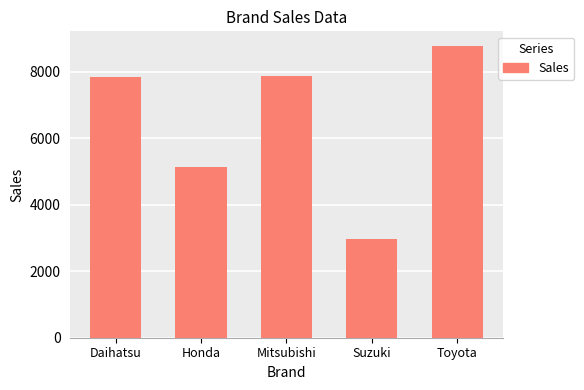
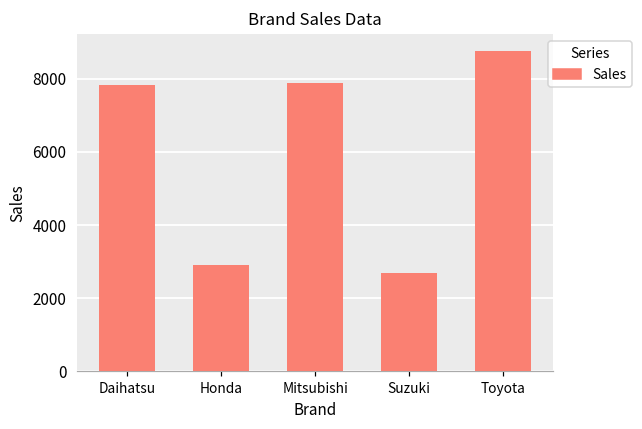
Honda: 5100 -> 2900
Suzuki: 3000 -> 2700
